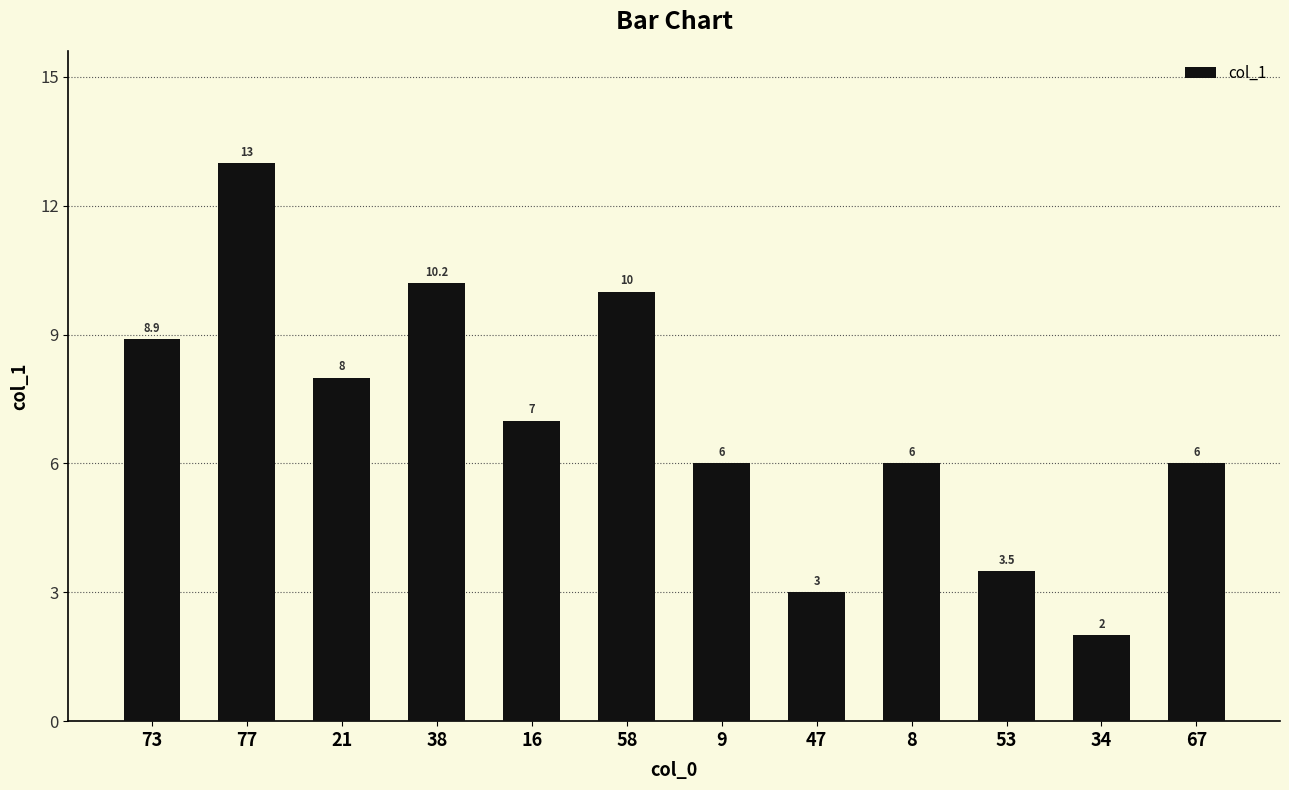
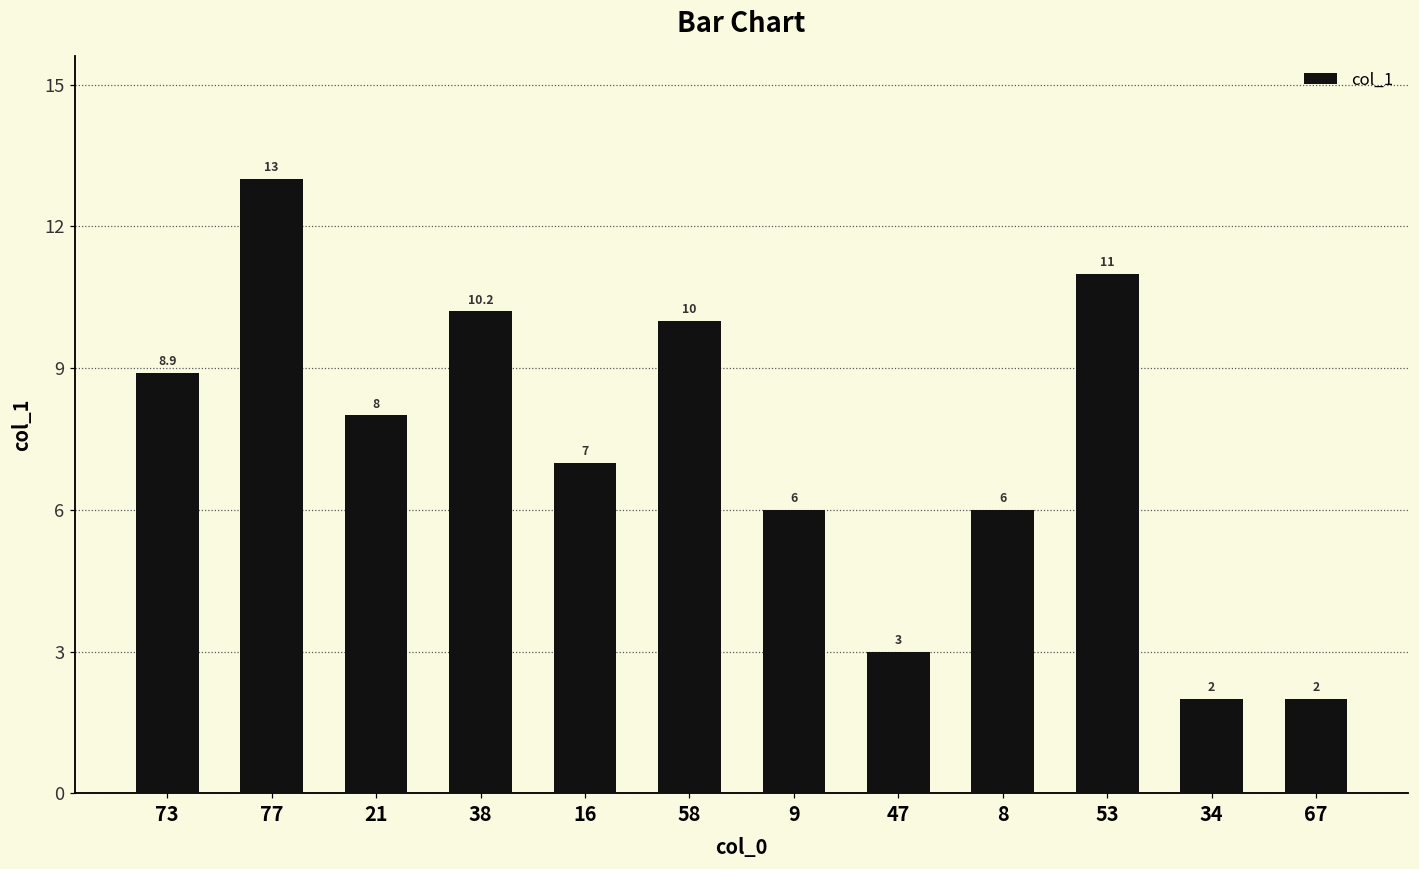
53: 3.5 -> 11
67: 6 -> 2
